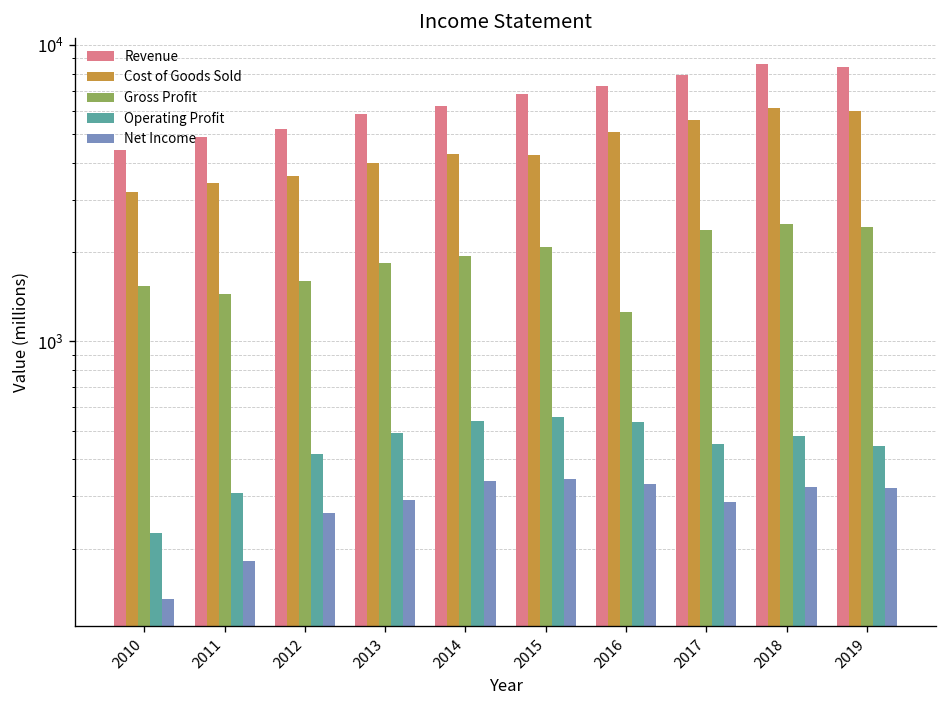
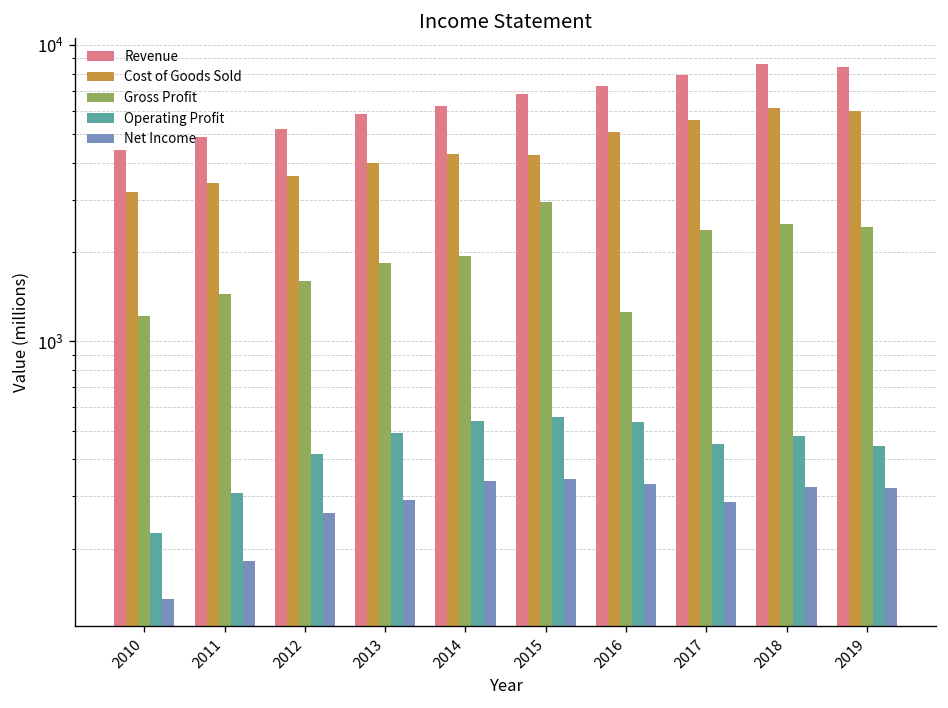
Gross Profit, 2010: 1500 -> 1200
Gross Profit, 2015: 2100 -> 2900
